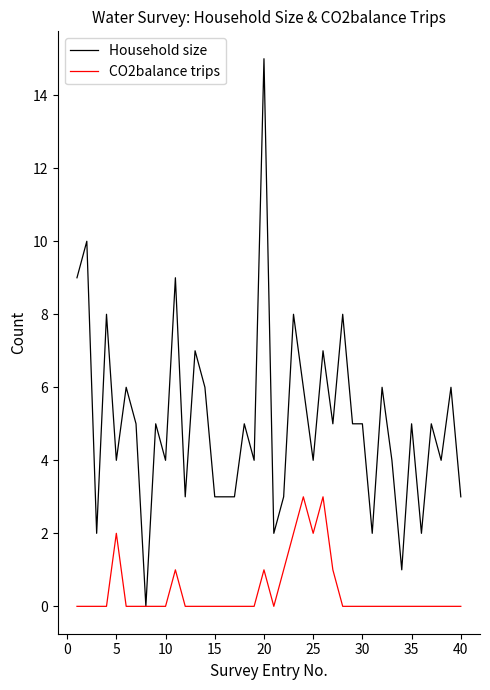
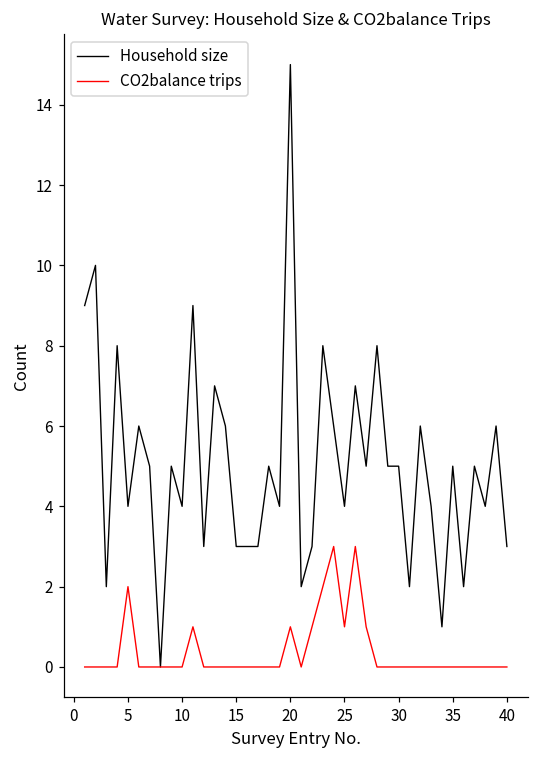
CO2balance trips, 25: 2 -> 1
